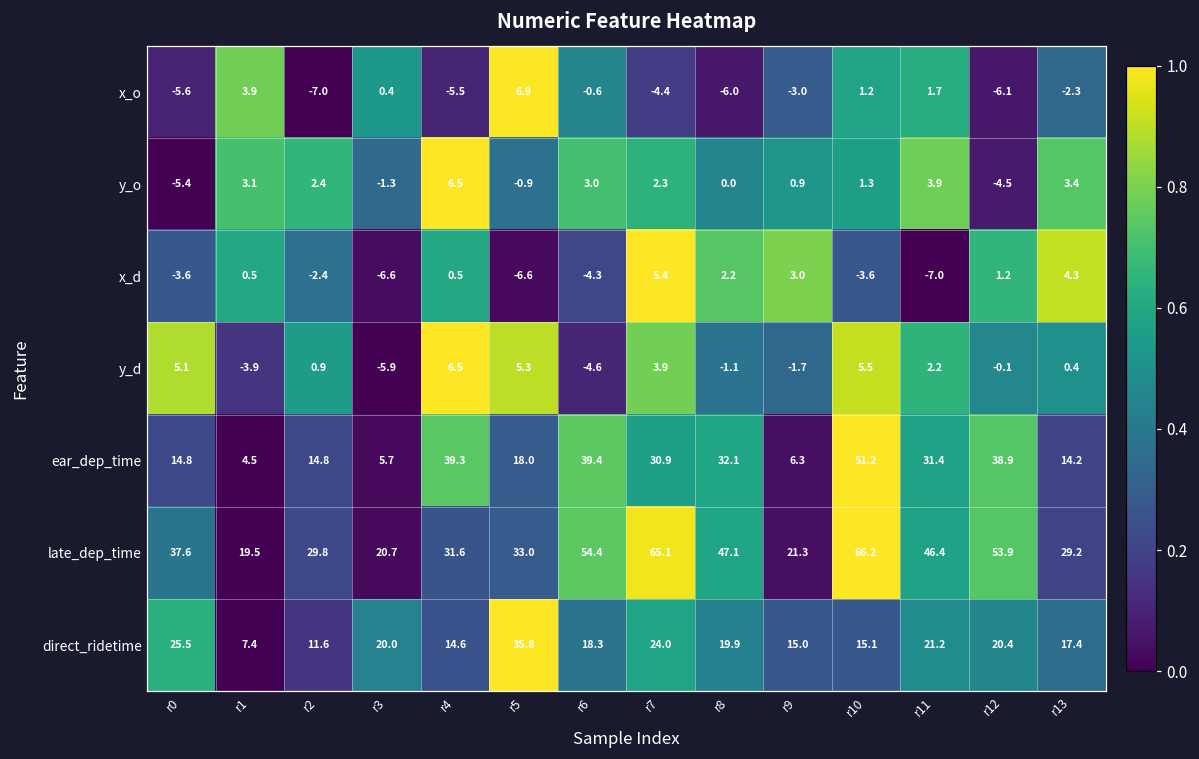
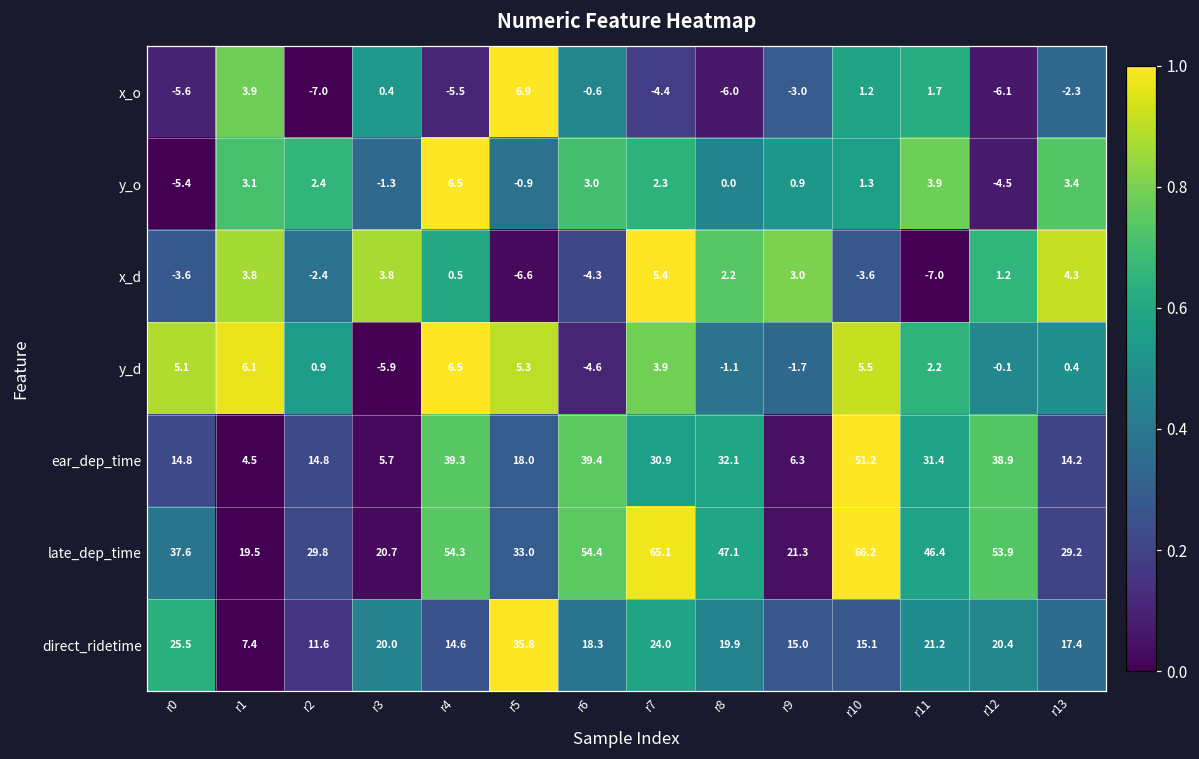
x_d, r1: 0.5 -> 3.8
x_d, r3: -6.6 -> 3.8
y_d, r1: -3.9 -> 6.1
late_dep_time, r4: 31.6 -> 54.3
